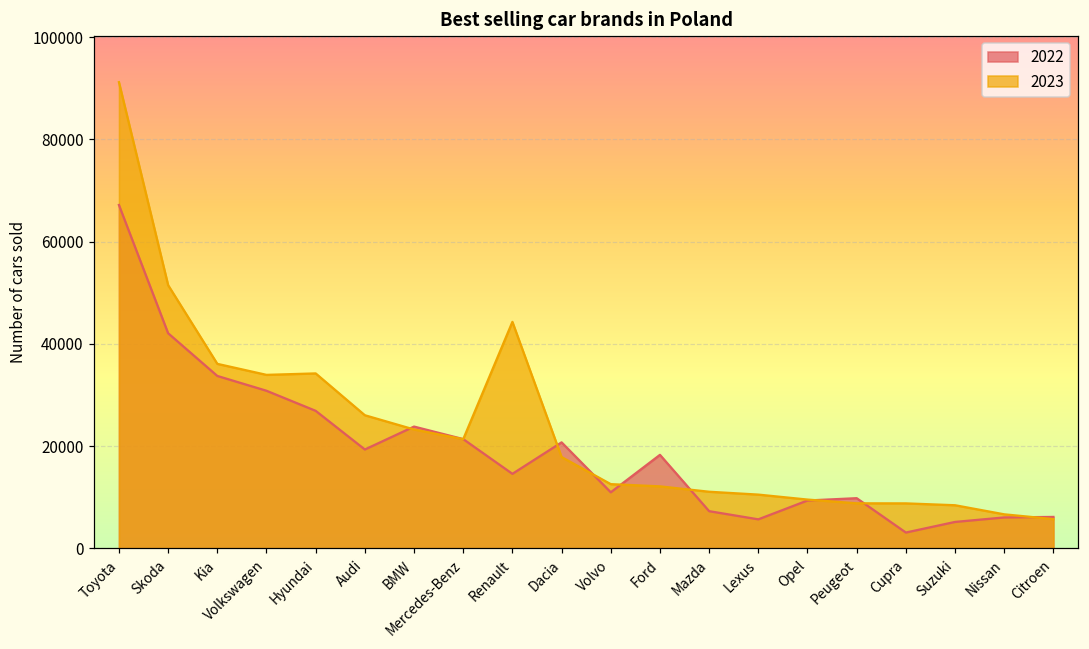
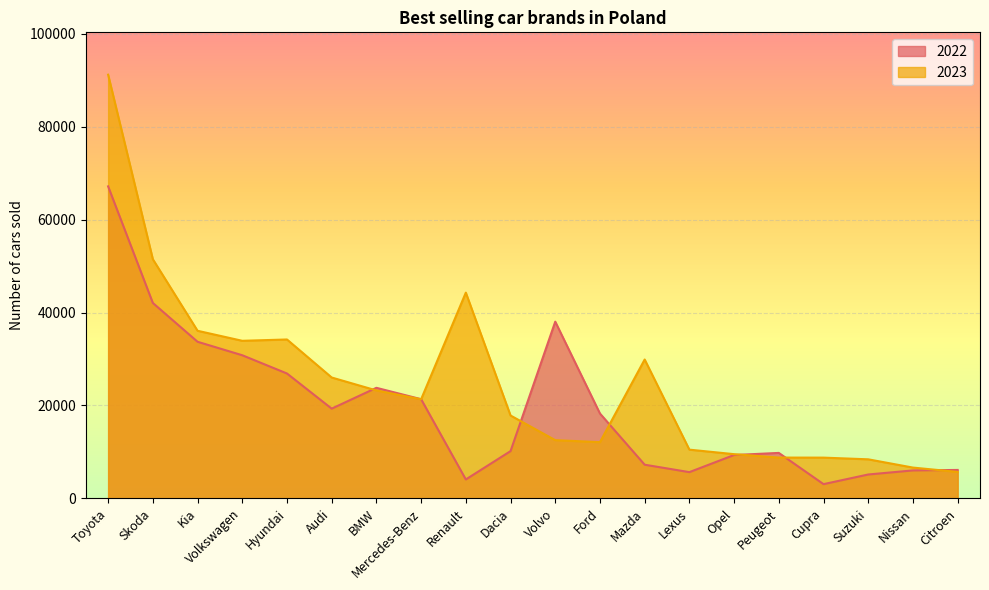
2022, Renault: 15000 -> 4000
2022, Dacia: 21000 -> 10000
2022, Volvo: 11000 -> 38000
2023, Mazda: 11000 -> 30000
